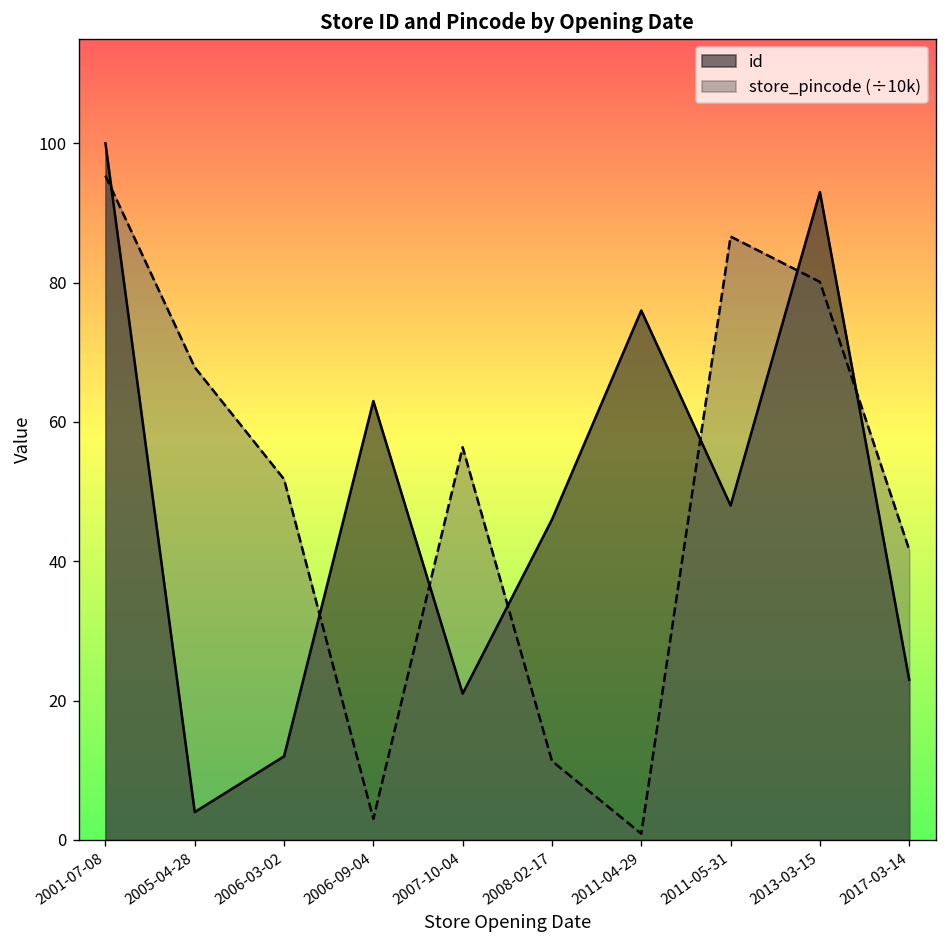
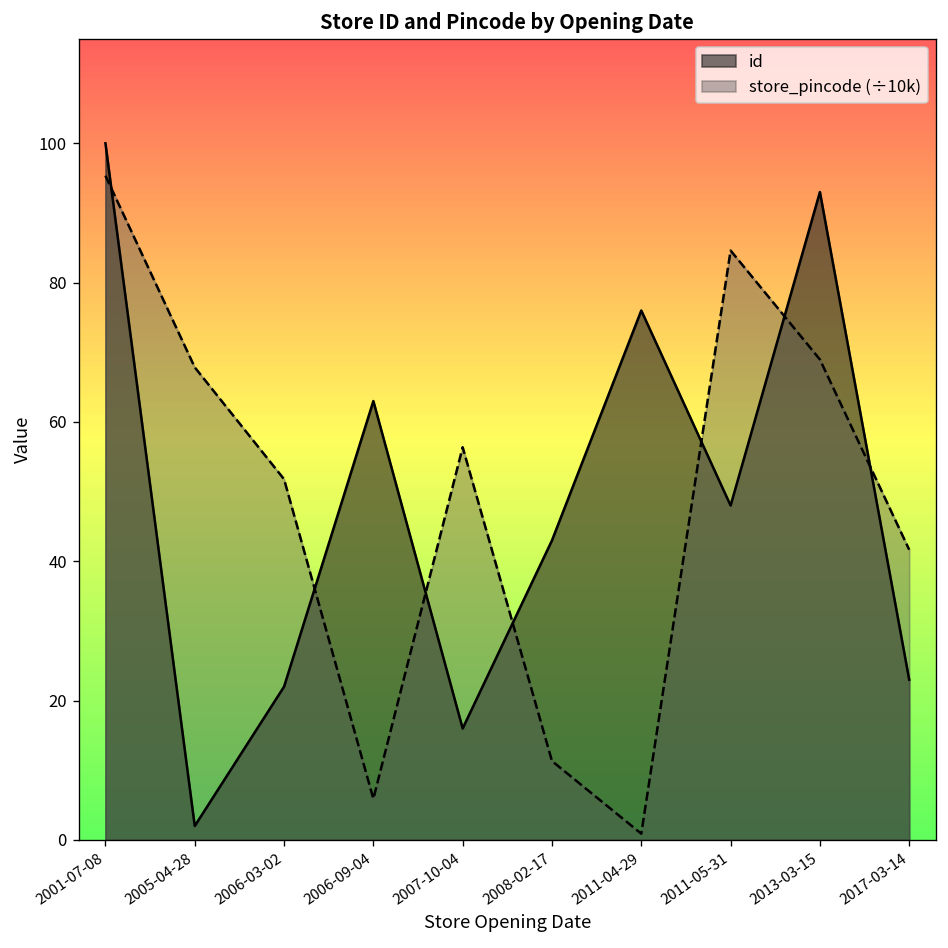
id, 2005-04-28: 4 -> 2
id, 2006-03-02: 12 -> 22
store_pincode (÷10k), 2006-09-04: 3 -> 6
id, 2007-10-04: 21 -> 16
id, 2008-02-17: 46 -> 43
store_pincode (÷10k), 2011-05-31: 87 -> 85
store_pincode (÷10k), 2013-03-15: 80 -> 69
